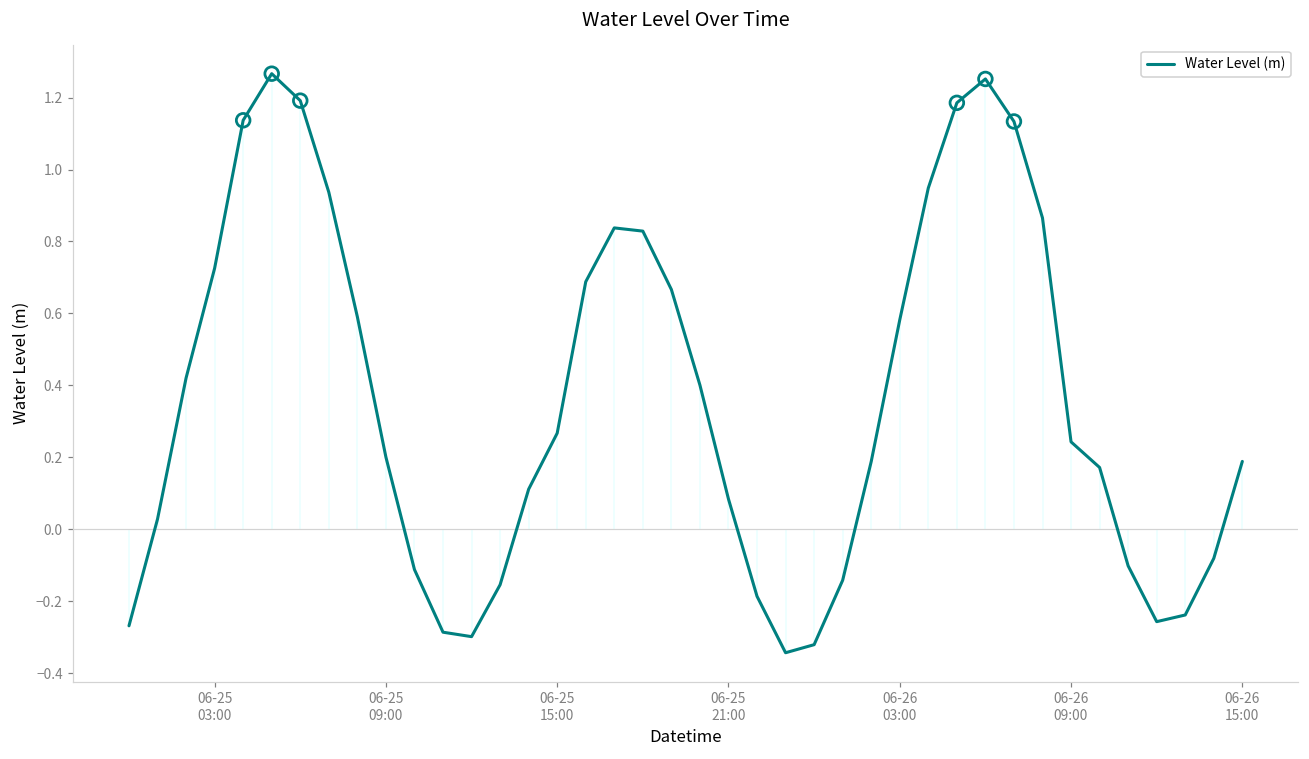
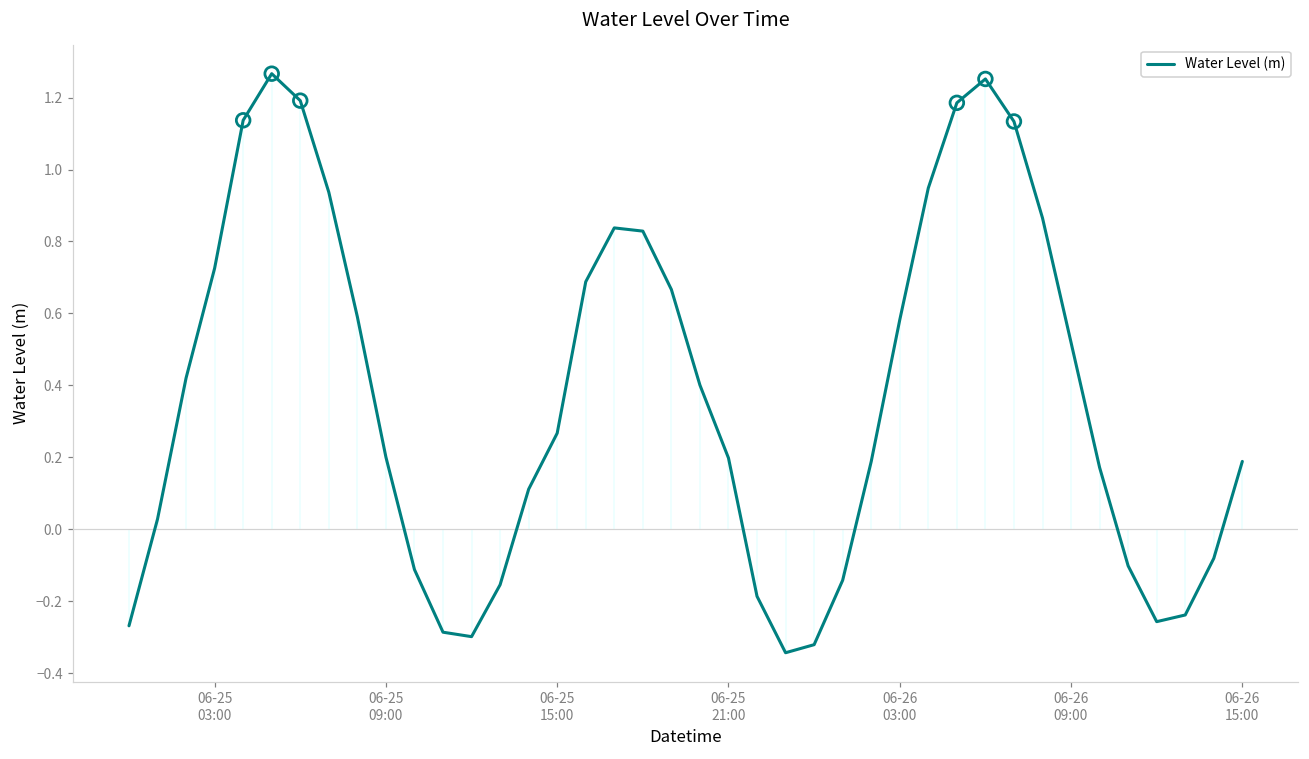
Water Level (m), 06-25 21:00: 0.08 -> 0.20
Water Level (m), 06-26 09:00: 0.24 -> 0.52
